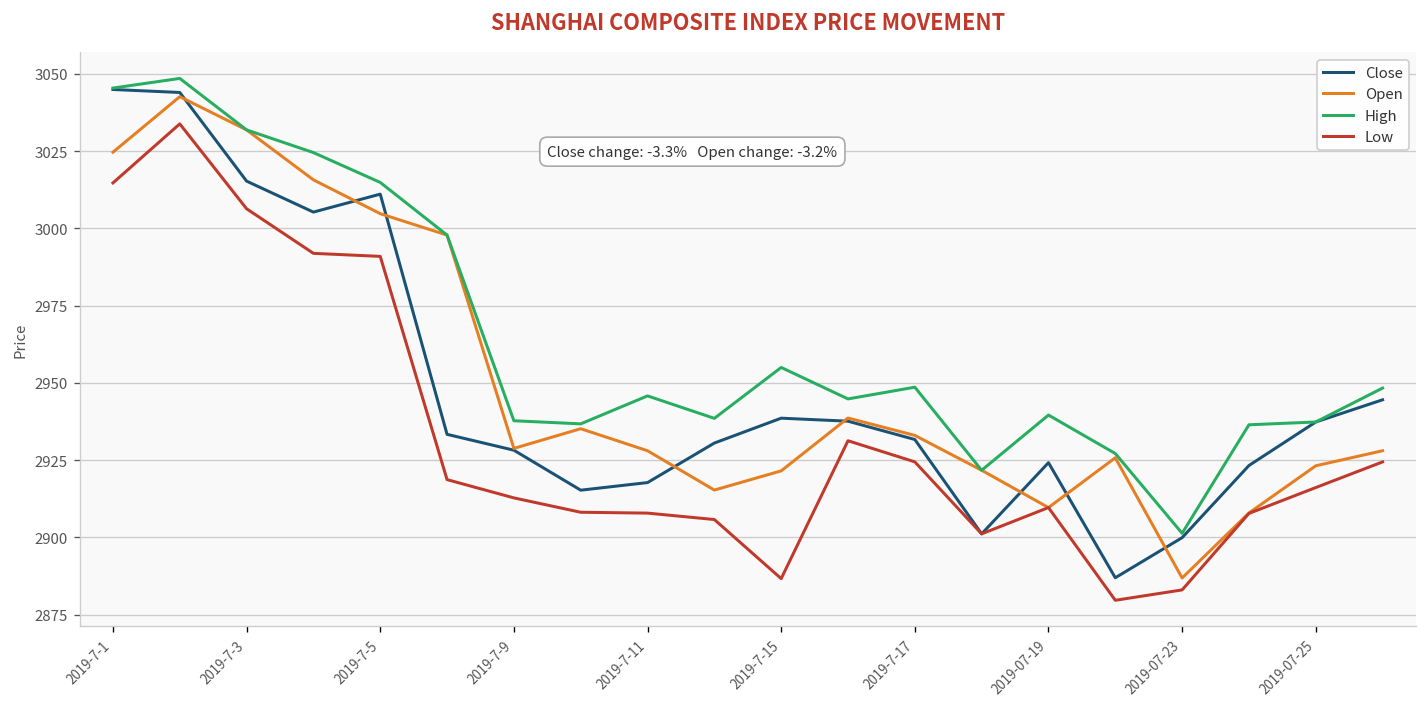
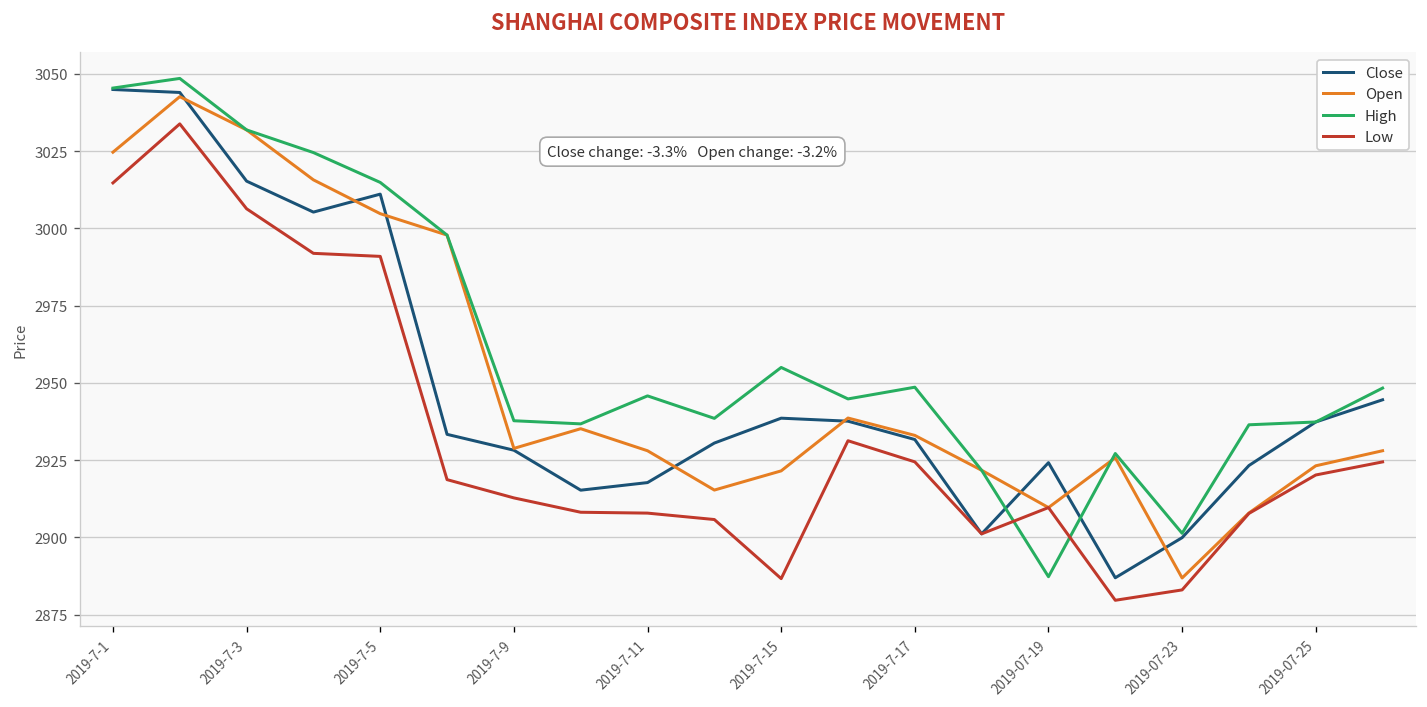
High, 2019-07-19: 2940 -> 2887
Low, 2019-07-25: 2916 -> 2920
